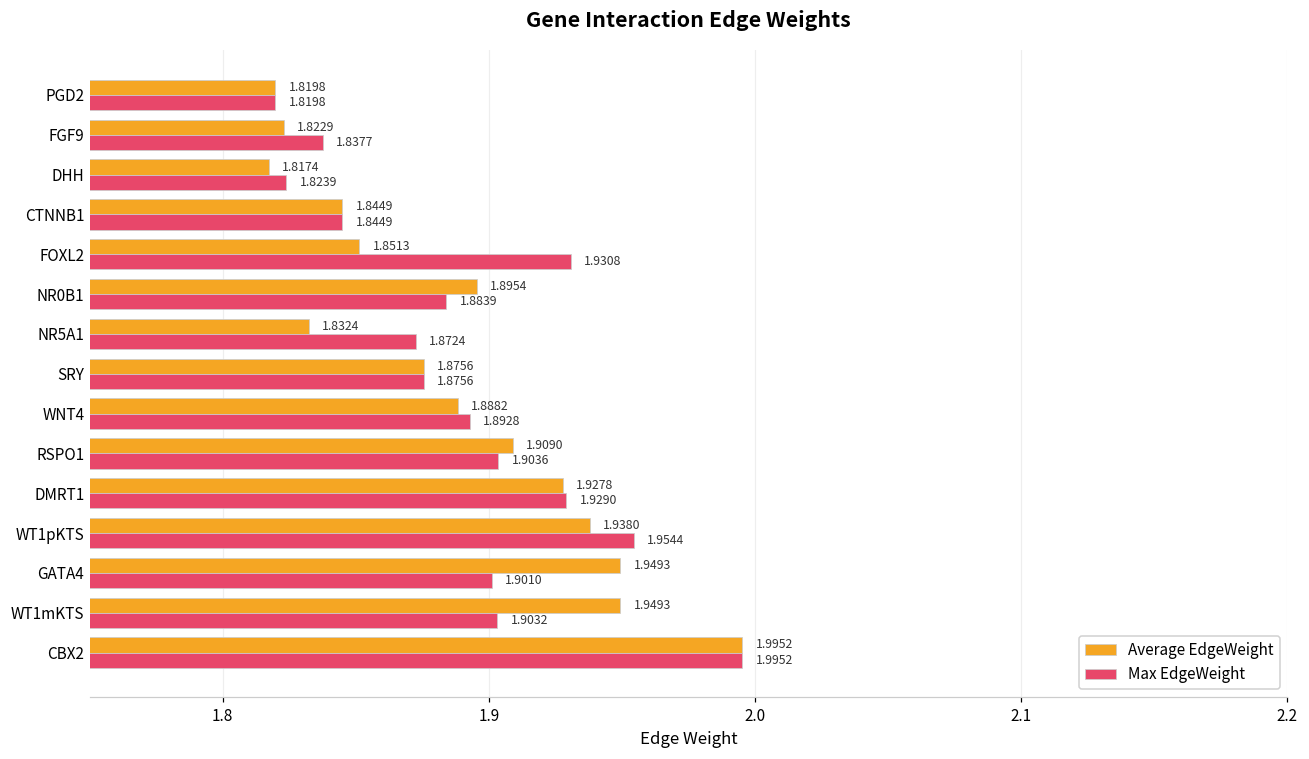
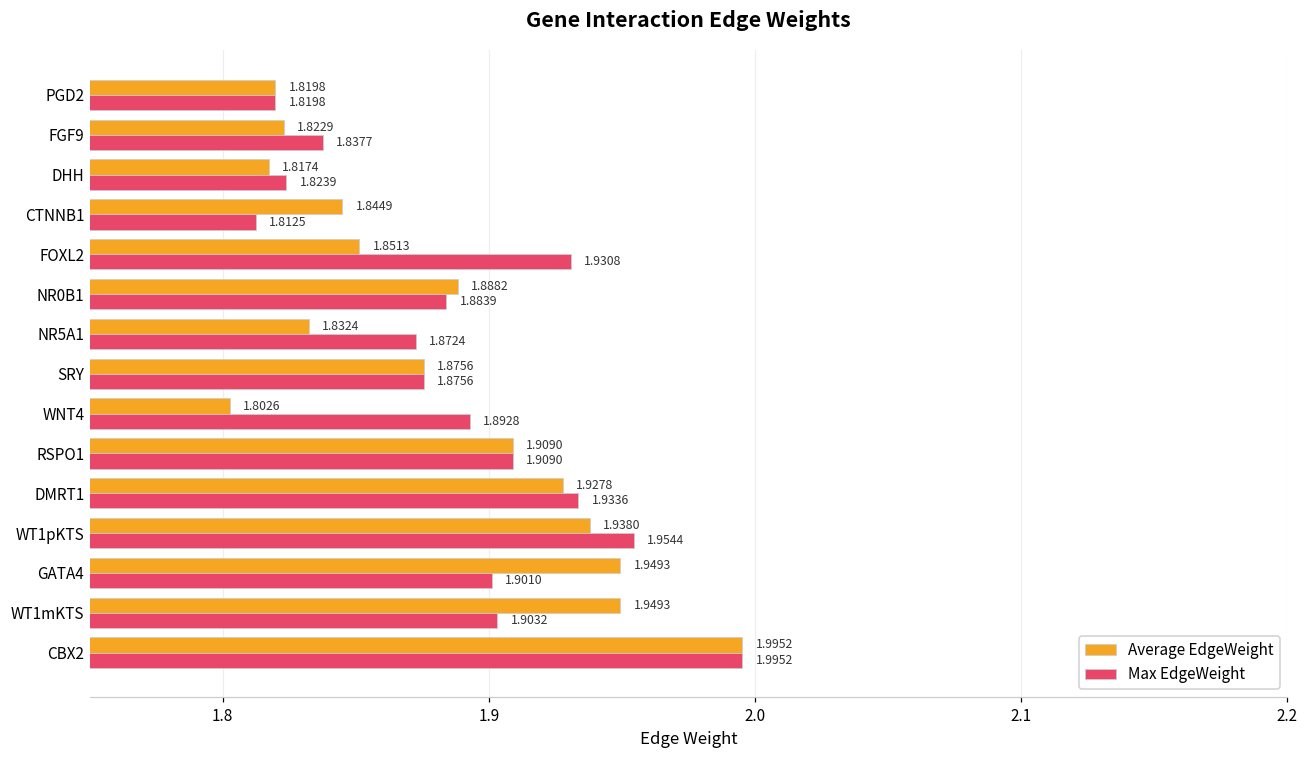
Max EdgeWeight, CTNNB1: 1.8449 -> 1.8125
Average EdgeWeight, NR0B1: 1.8954 -> 1.8882
Average EdgeWeight, WNT4: 1.8882 -> 1.8026
Max EdgeWeight, RSPO1: 1.9036 -> 1.9090
Max EdgeWeight, DMRT1: 1.9290 -> 1.9336
